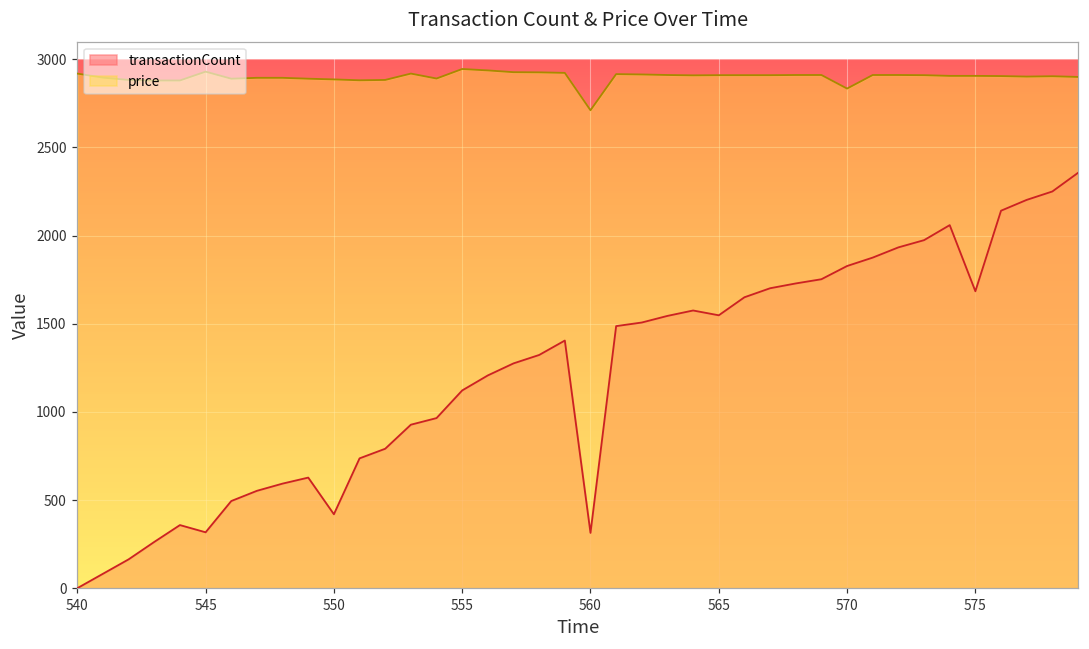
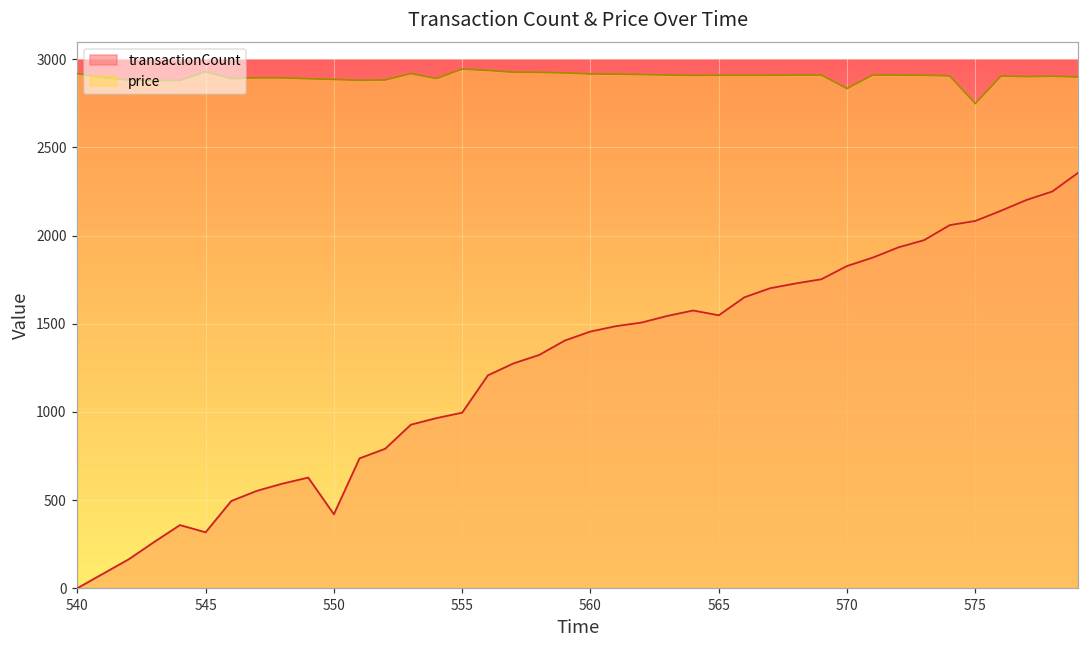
transactionCount, 555: 1120 -> 1000
transactionCount, 560: 310 -> 1460
price, 560: 2710 -> 2920
transactionCount, 575: 1680 -> 2080
price, 575: 2910 -> 2750
